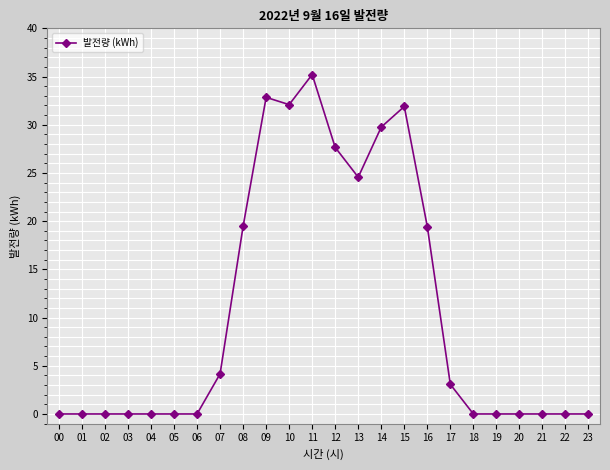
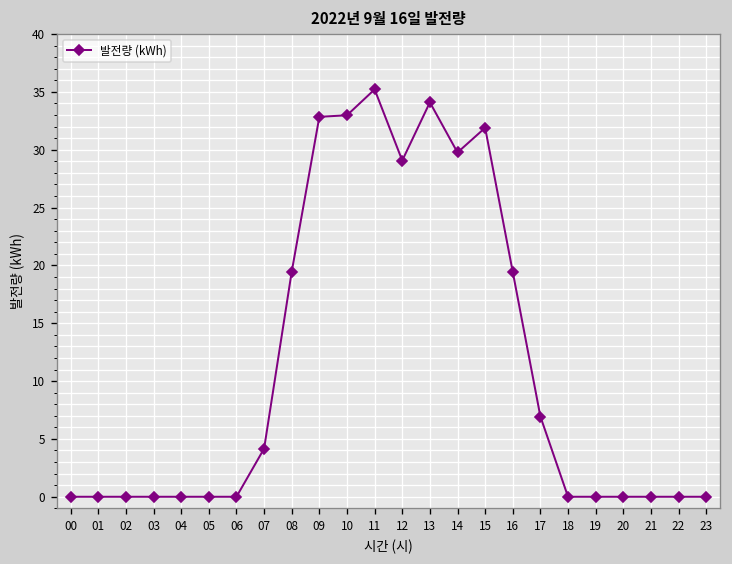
10: 32 -> 33
12: 28 -> 29
13: 25 -> 34
17: 3 -> 7
